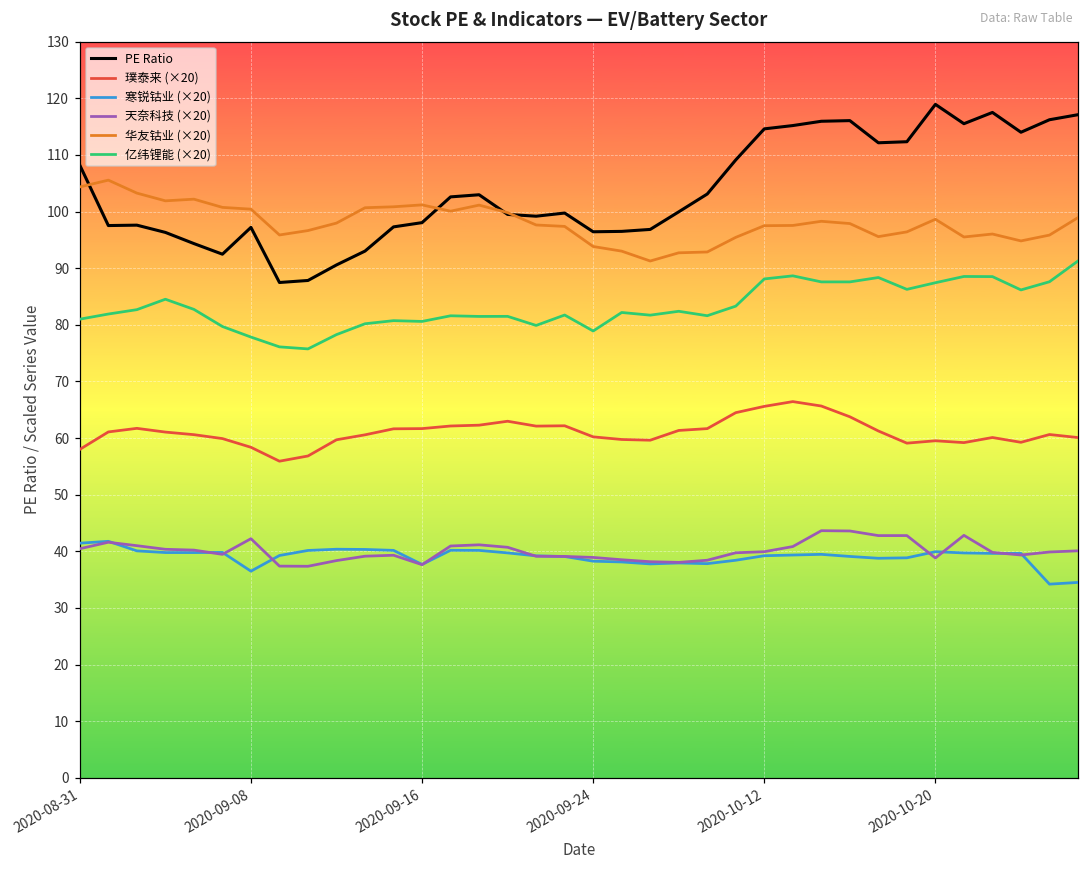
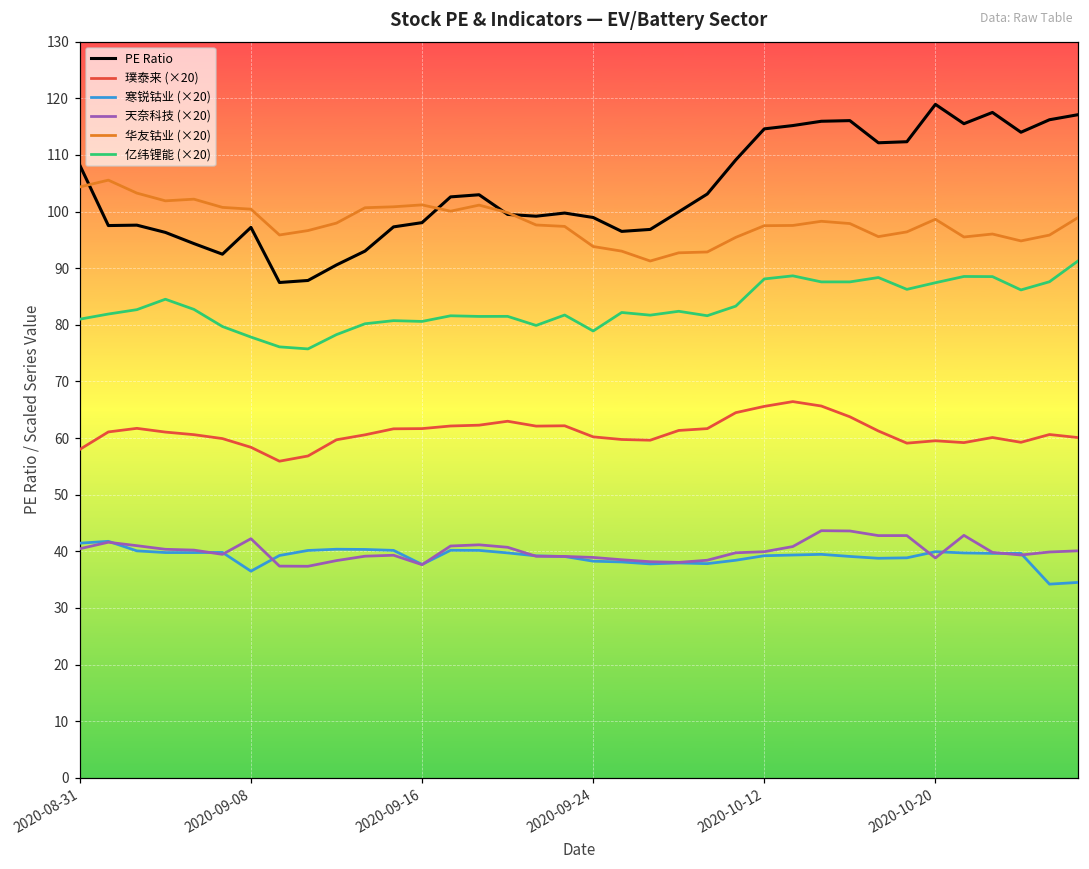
PE Ratio, 2020-09-24: 96 -> 99
